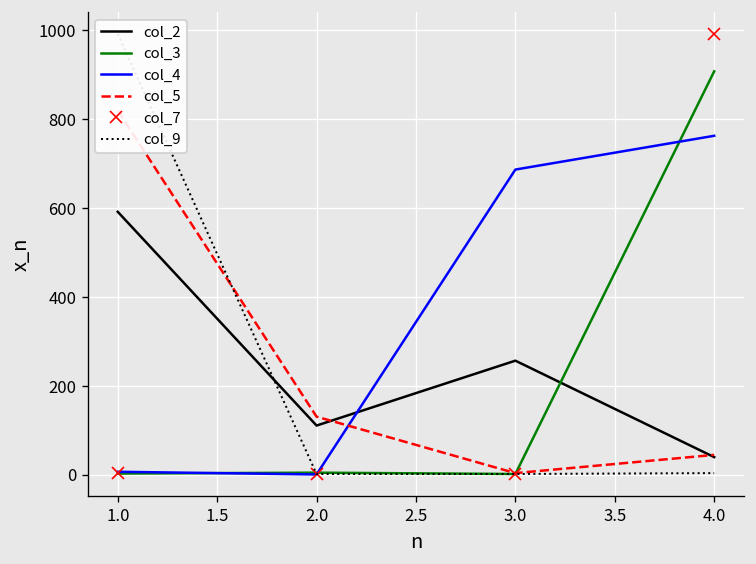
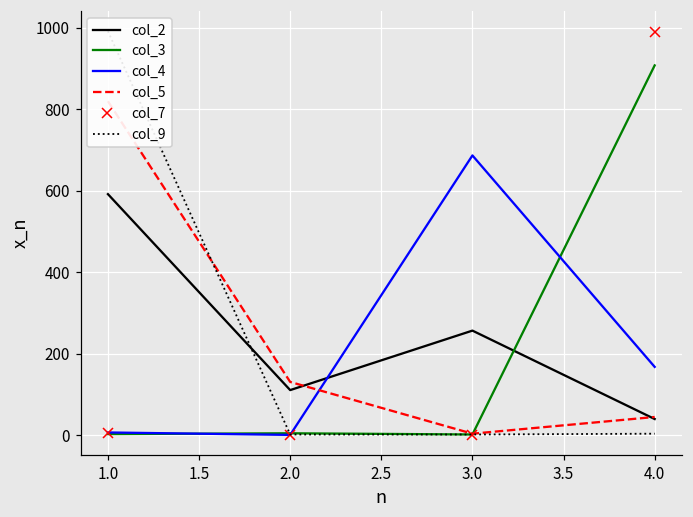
col_4, 4.0: 760 -> 170
